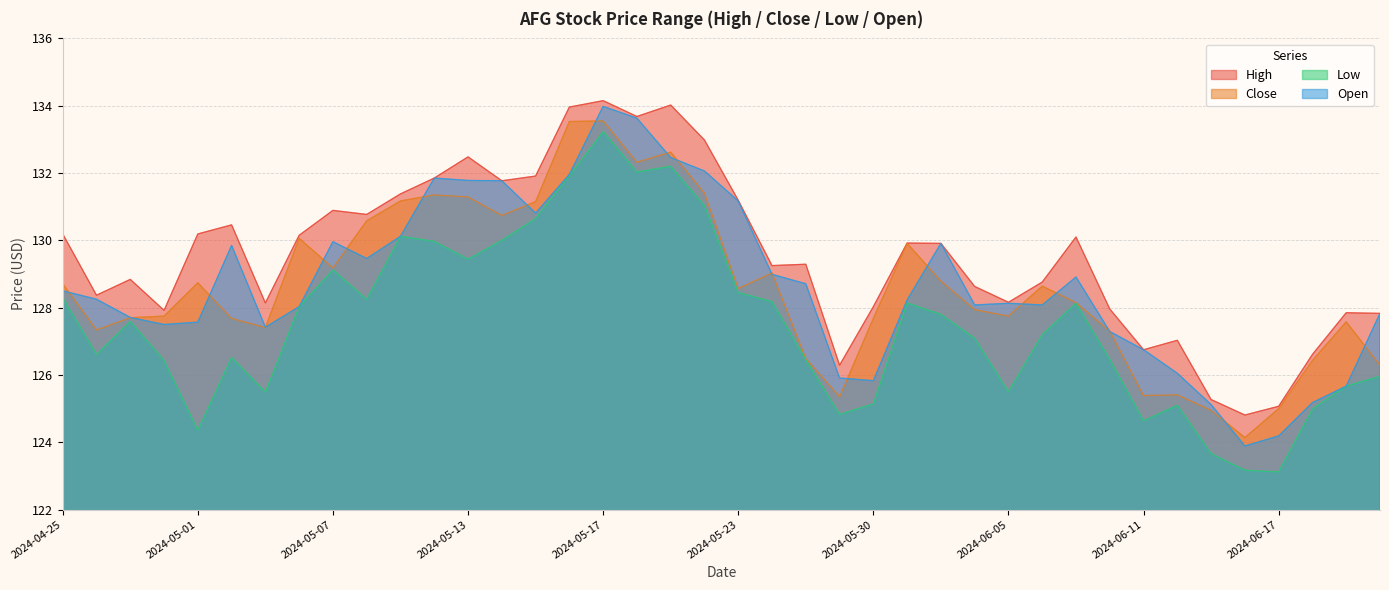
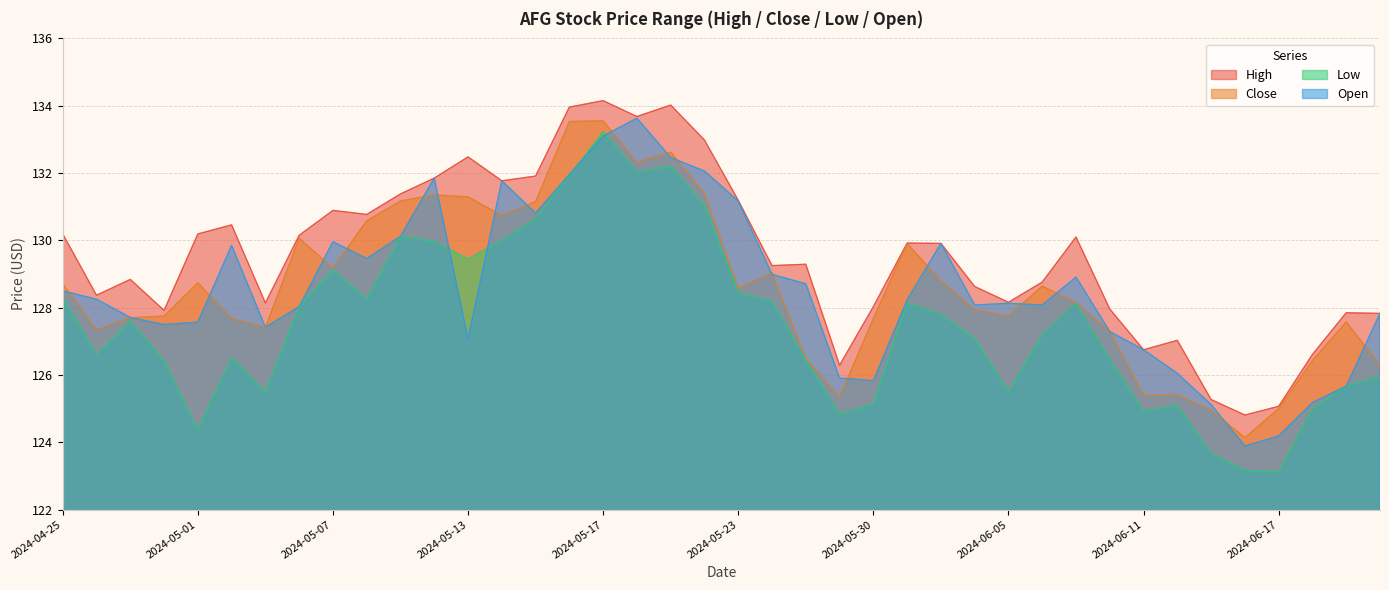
Open, 2024-05-13: 131.8 -> 127.1
Open, 2024-05-17: 134.0 -> 133.1
Low, 2024-06-11: 124.6 -> 124.9
